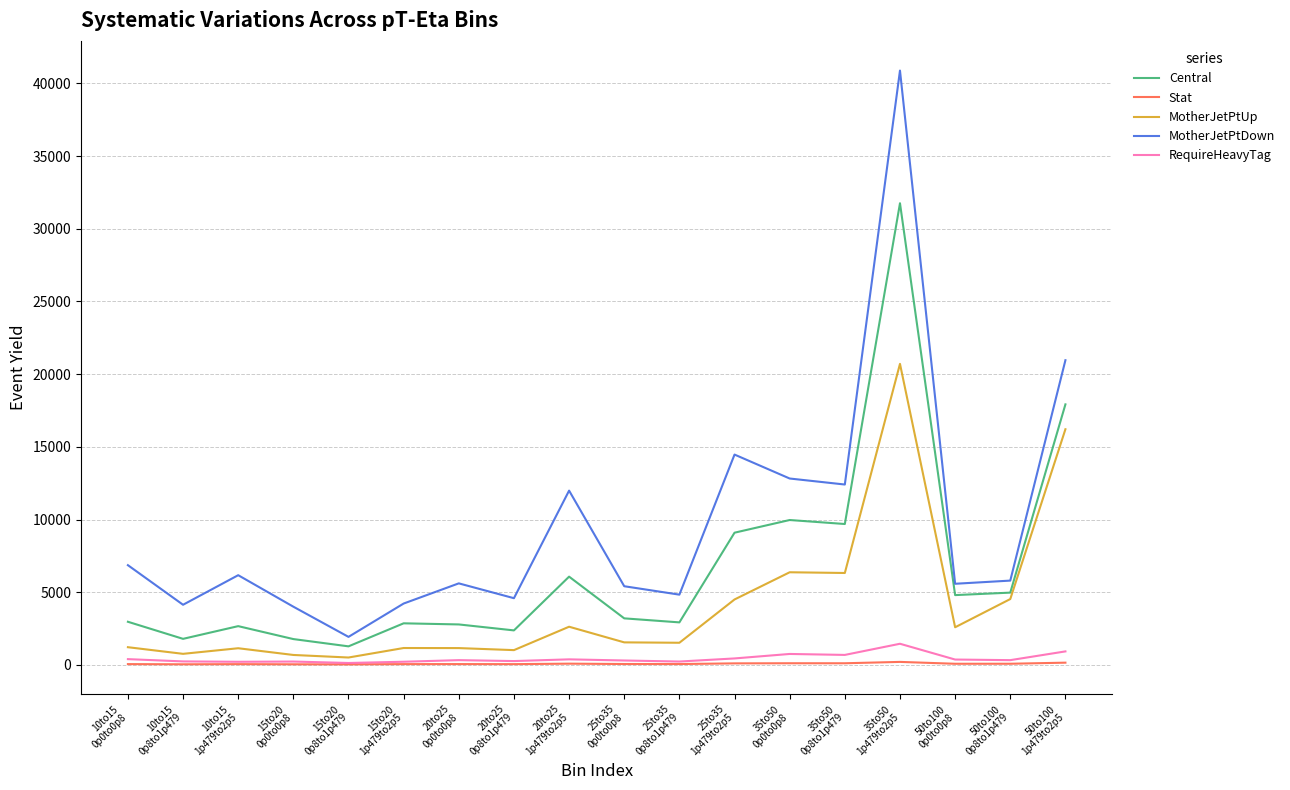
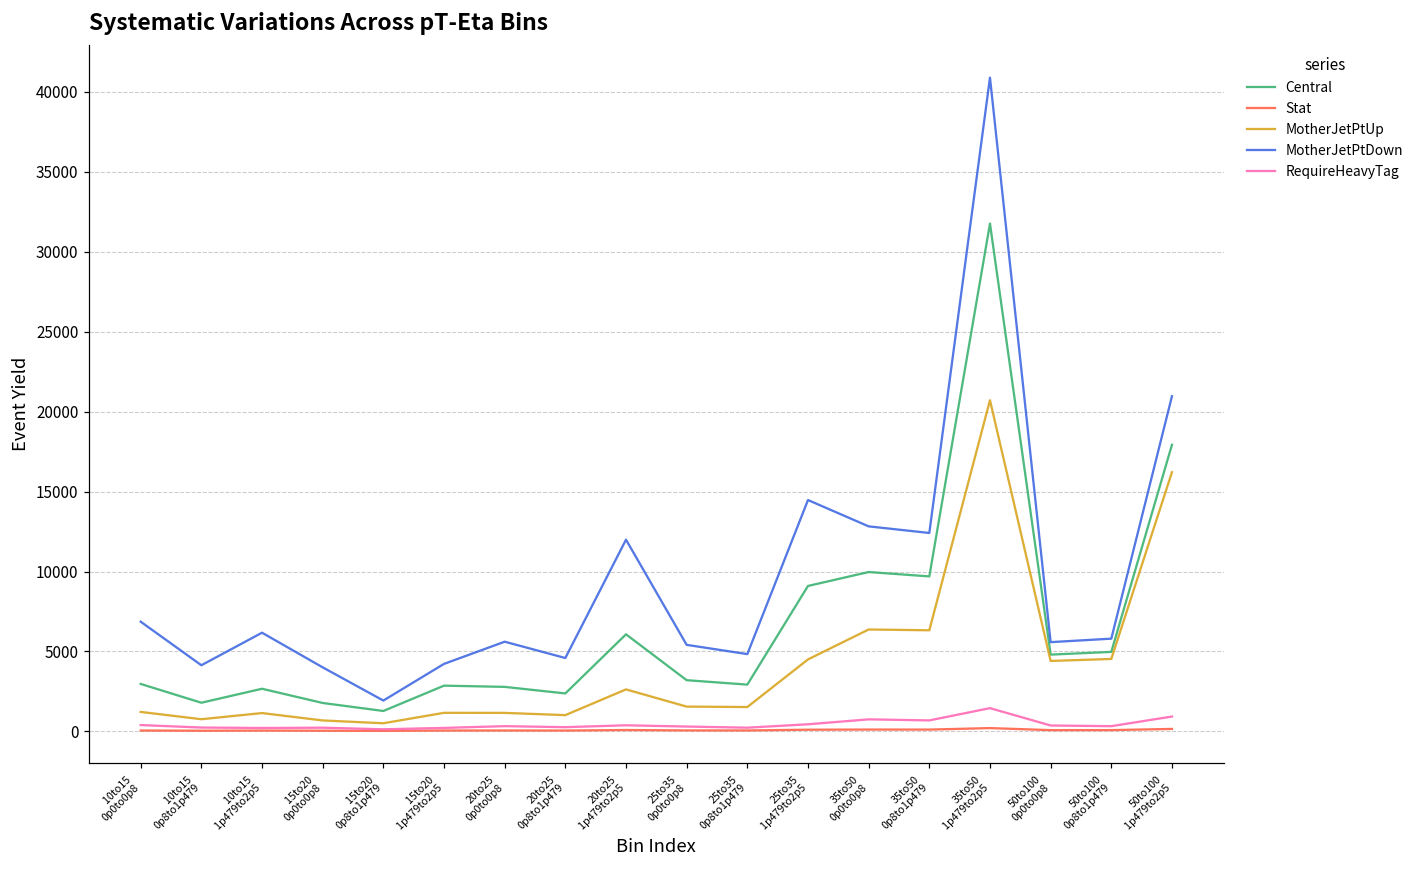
MotherJetPtUp, 50to100 0p0to0p8: 2600 -> 4400
